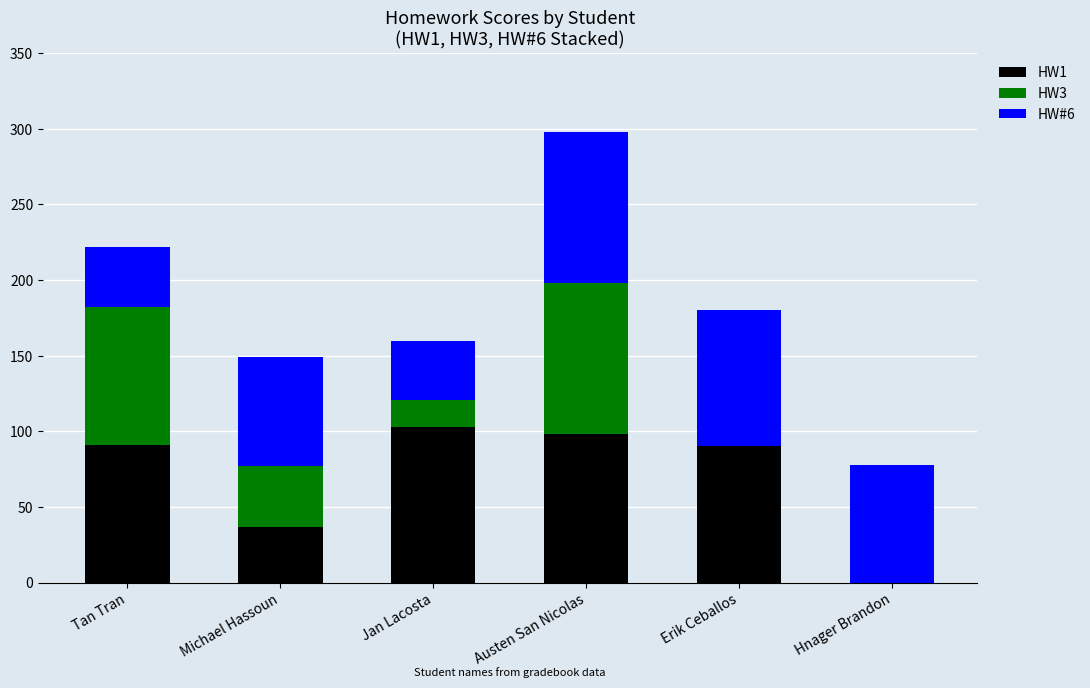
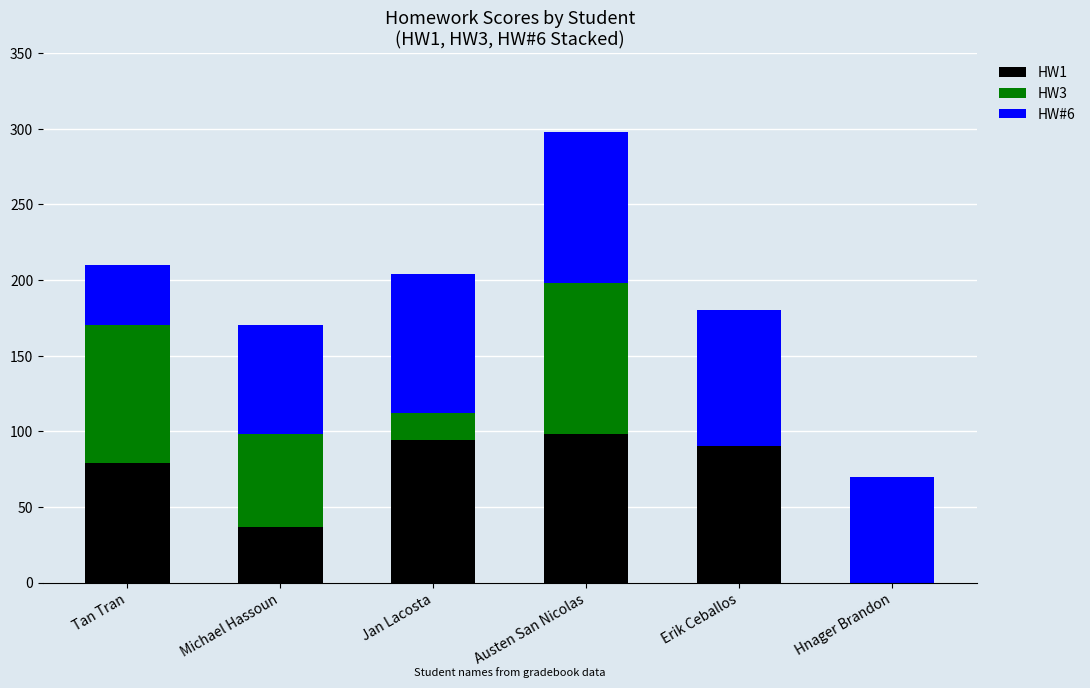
HW1, Tan Tran: 91 -> 79
HW3, Michael Hassoun: 40 -> 61
HW1, Jan Lacosta: 103 -> 94
HW#6, Jan Lacosta: 39 -> 92
HW#6, Hnager Brandon: 78 -> 70
